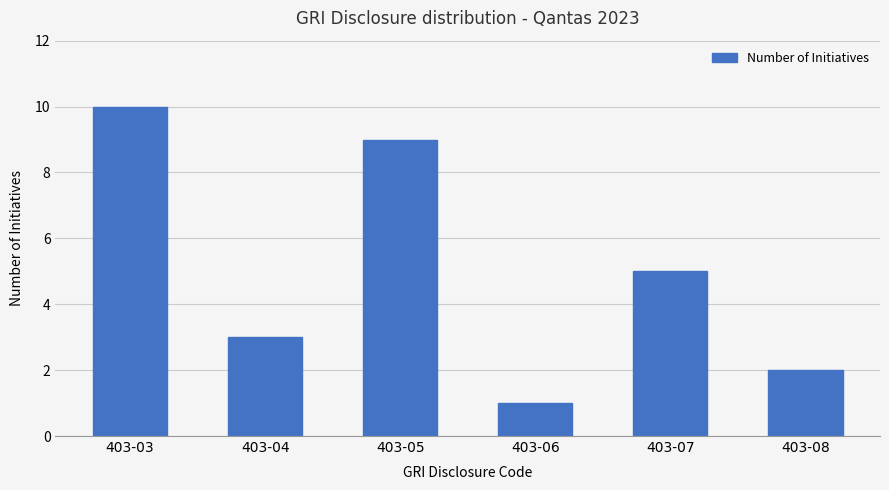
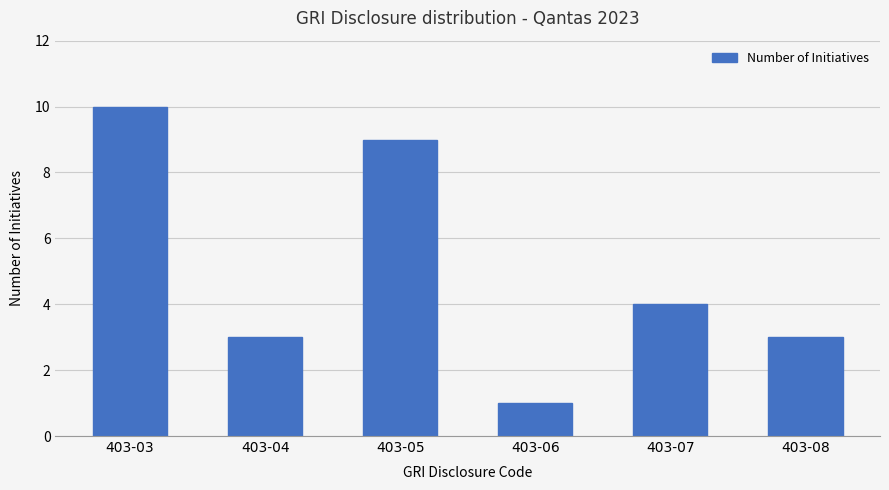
403-07: 5 -> 4
403-08: 2 -> 3
